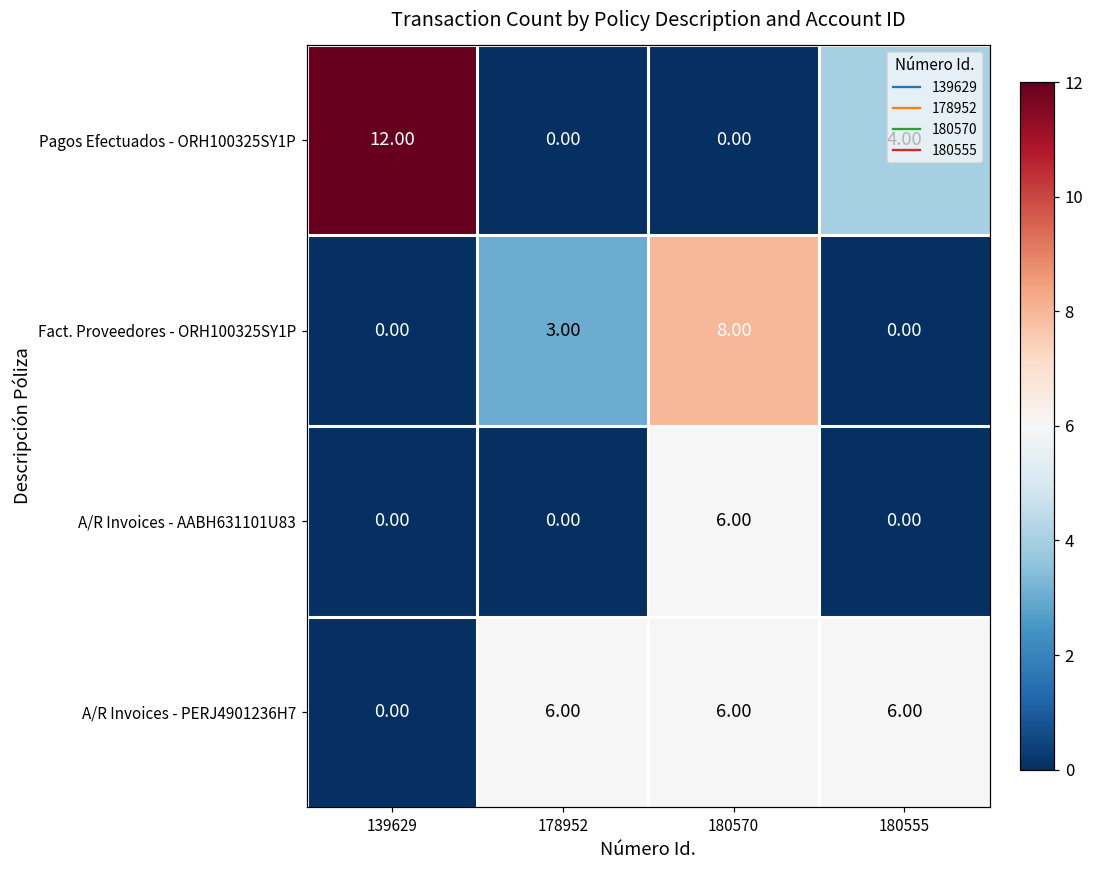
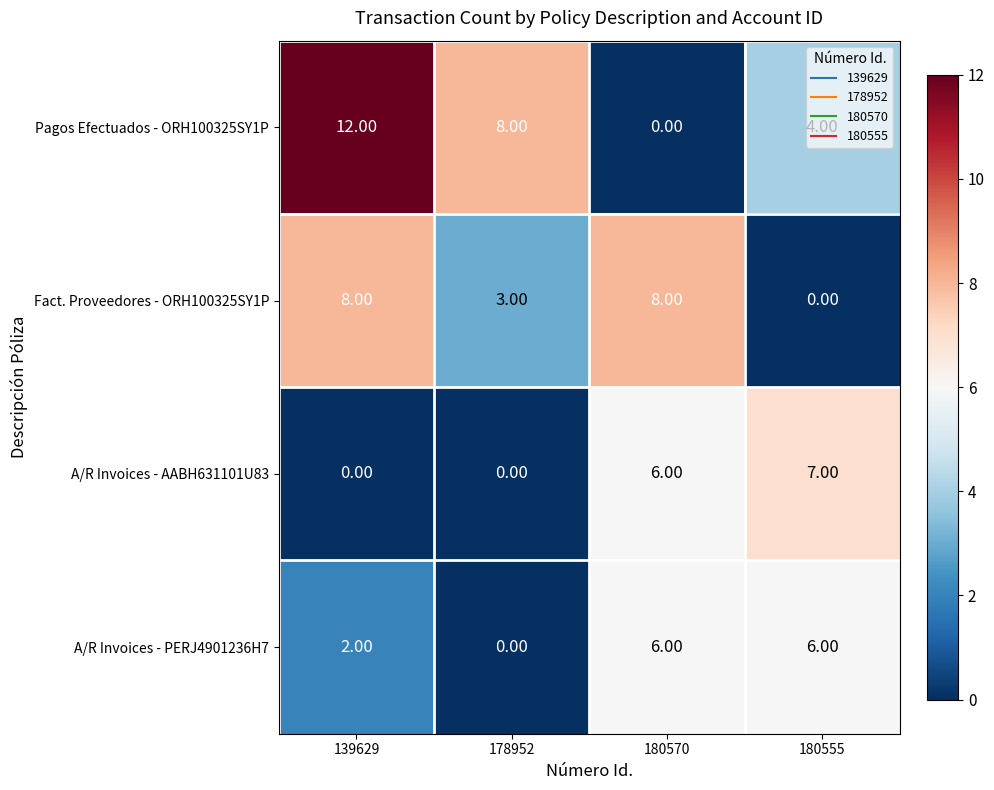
Pagos Efectuados - ORH100325SY1P, 178952: 0.00 -> 8.00
Fact. Proveedores - ORH100325SY1P, 139629: 0.00 -> 8.00
A/R Invoices - AABH631101U83, 180555: 0.00 -> 7.00
A/R Invoices - PERJ4901236H7, 139629: 0.00 -> 2.00
A/R Invoices - PERJ4901236H7, 178952: 6.00 -> 0.00
